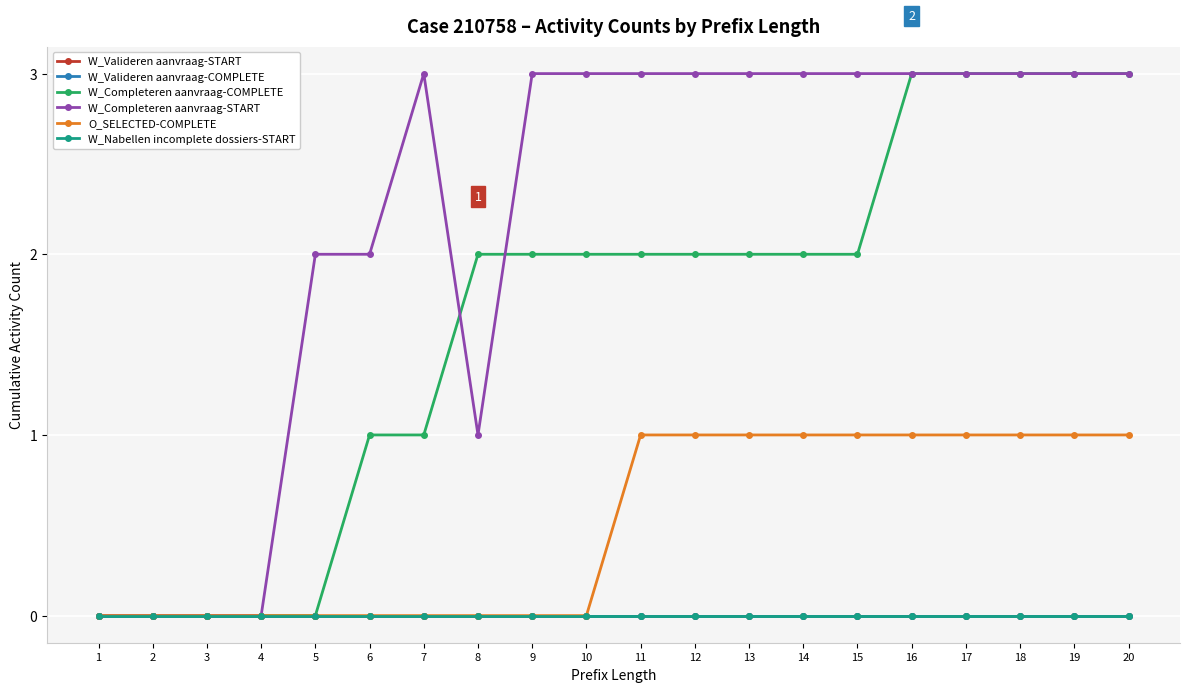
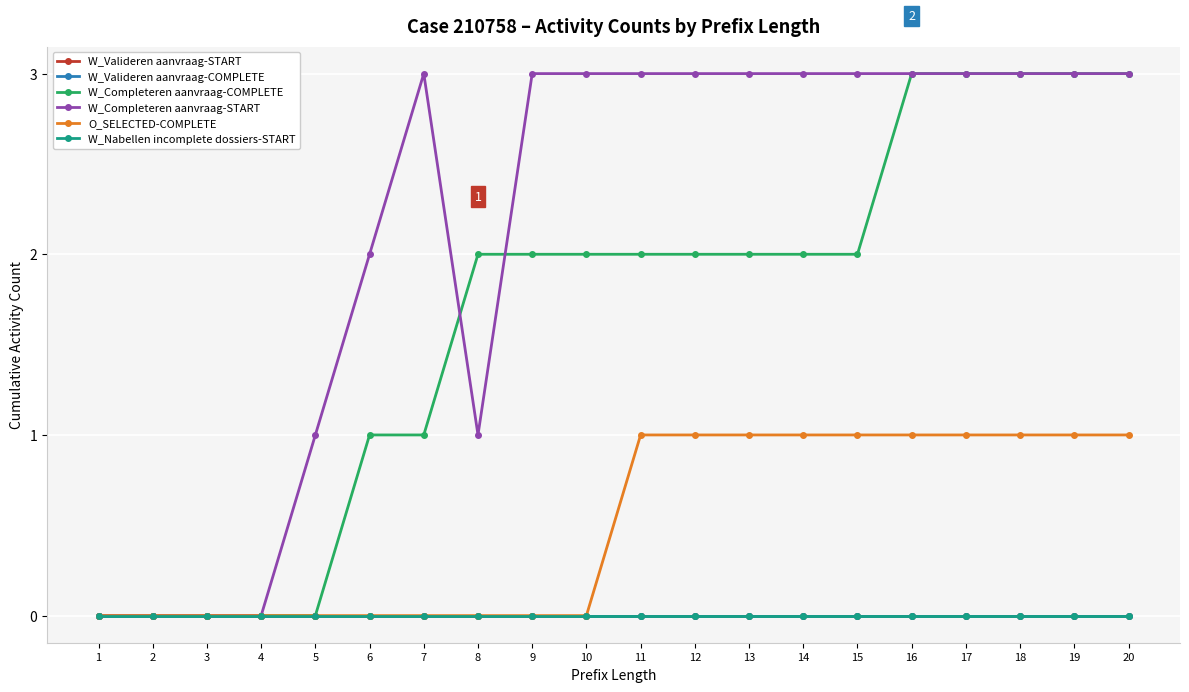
W_Completeren aanvraag-START, 5: 2 -> 1
